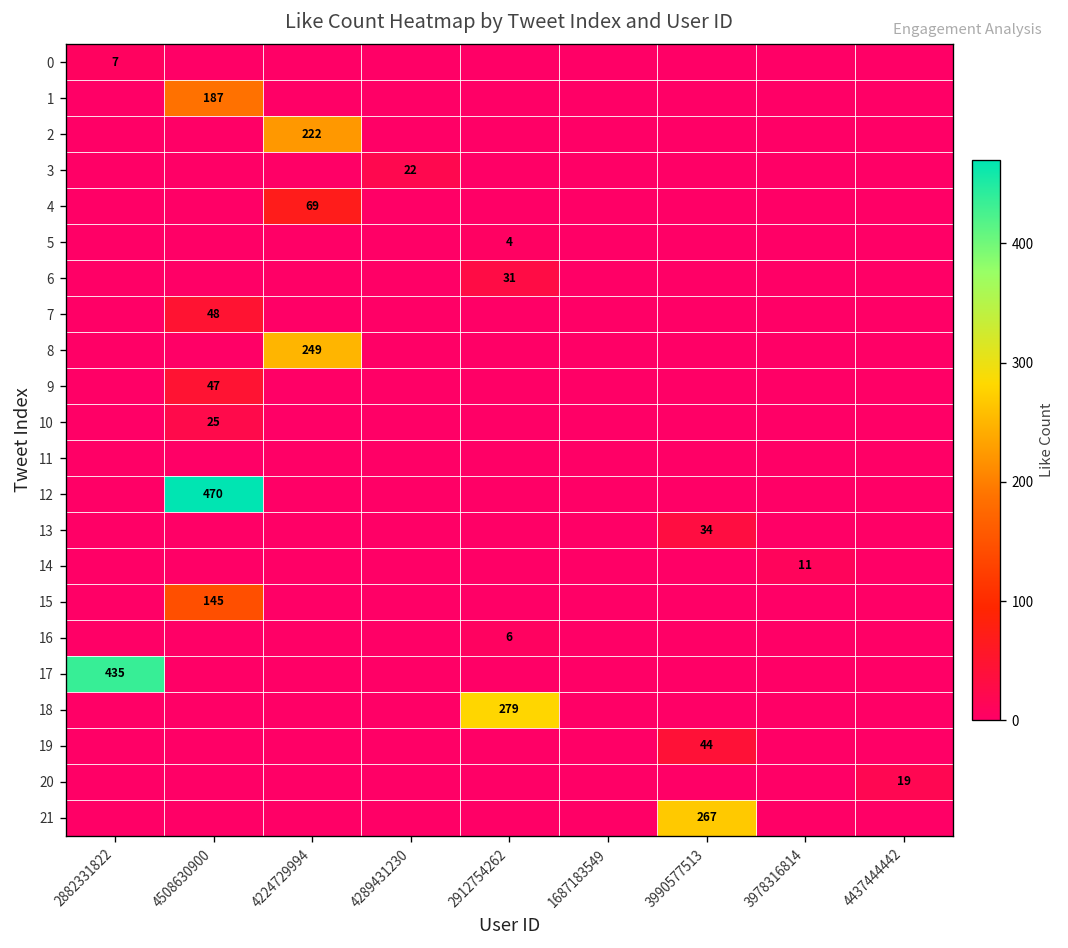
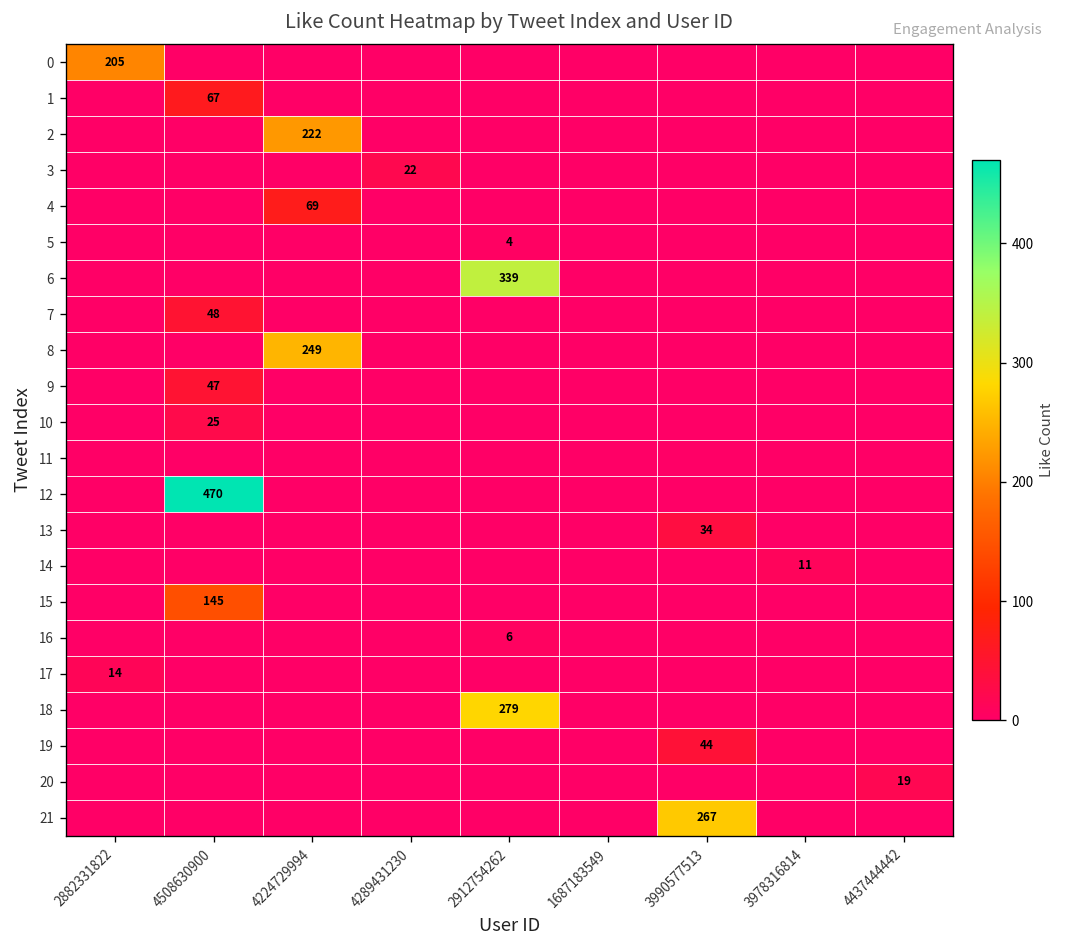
0, 2882331822: 7 -> 205
1, 4508630900: 187 -> 67
6, 2912754262: 31 -> 339
17, 2882331822: 435 -> 14
